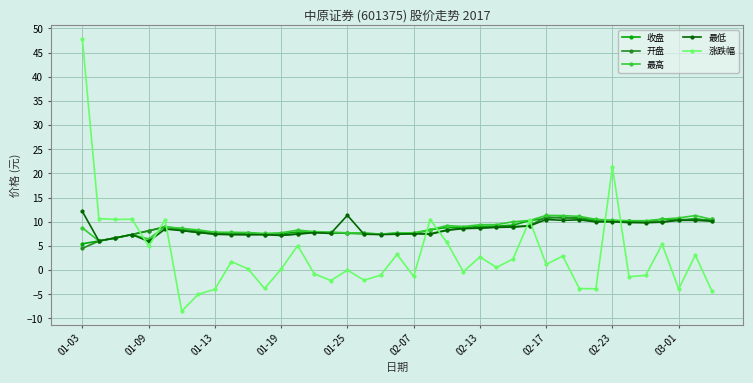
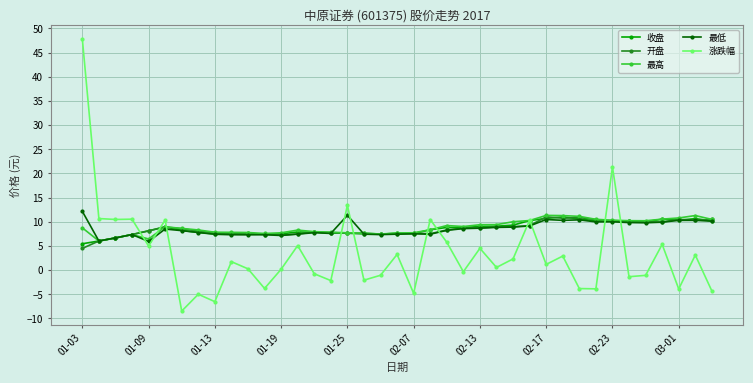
涨跌幅, 01-13: -4 -> -7
涨跌幅, 01-25: 0 -> 13
涨跌幅, 02-07: -1 -> -5
涨跌幅, 02-13: 3 -> 5
